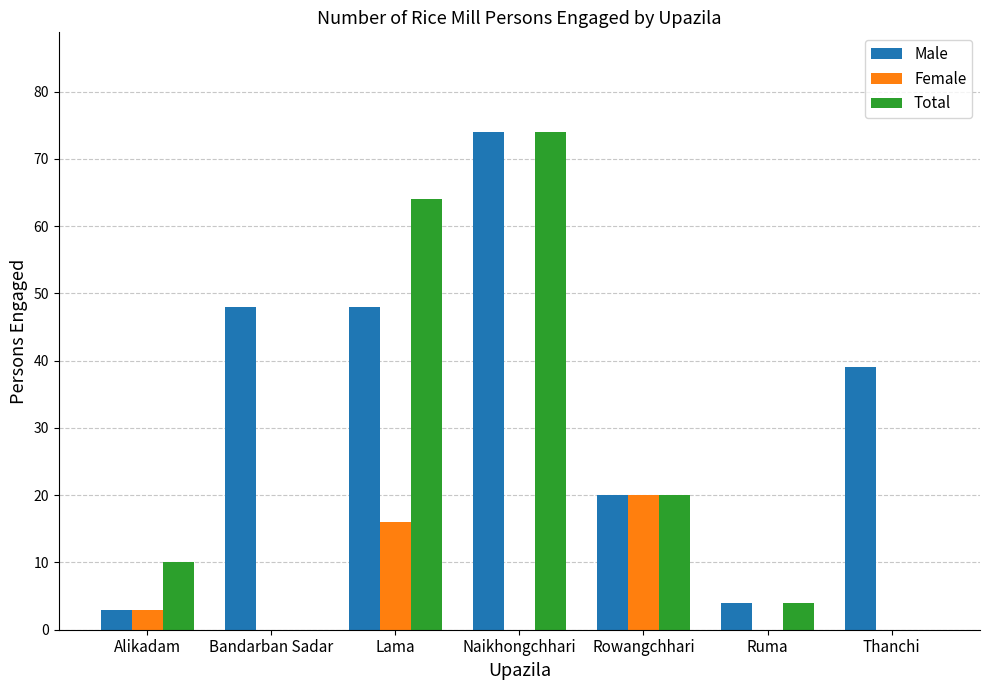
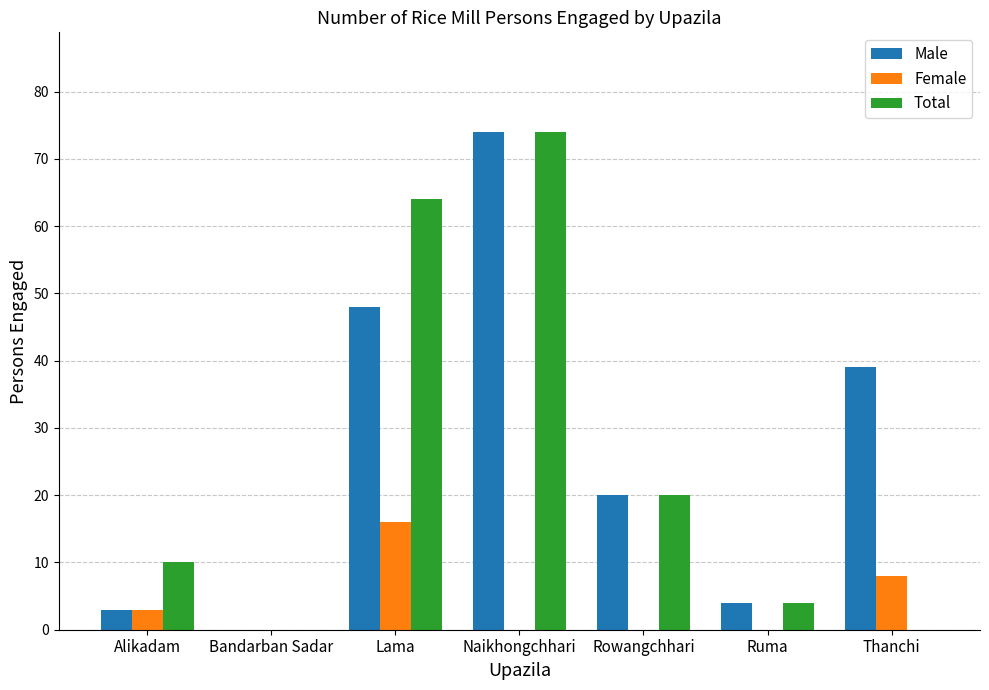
Male, Bandarban Sadar: 48 -> 0
Female, Rowangchhari: 20 -> 0
Female, Thanchi: 0 -> 8
